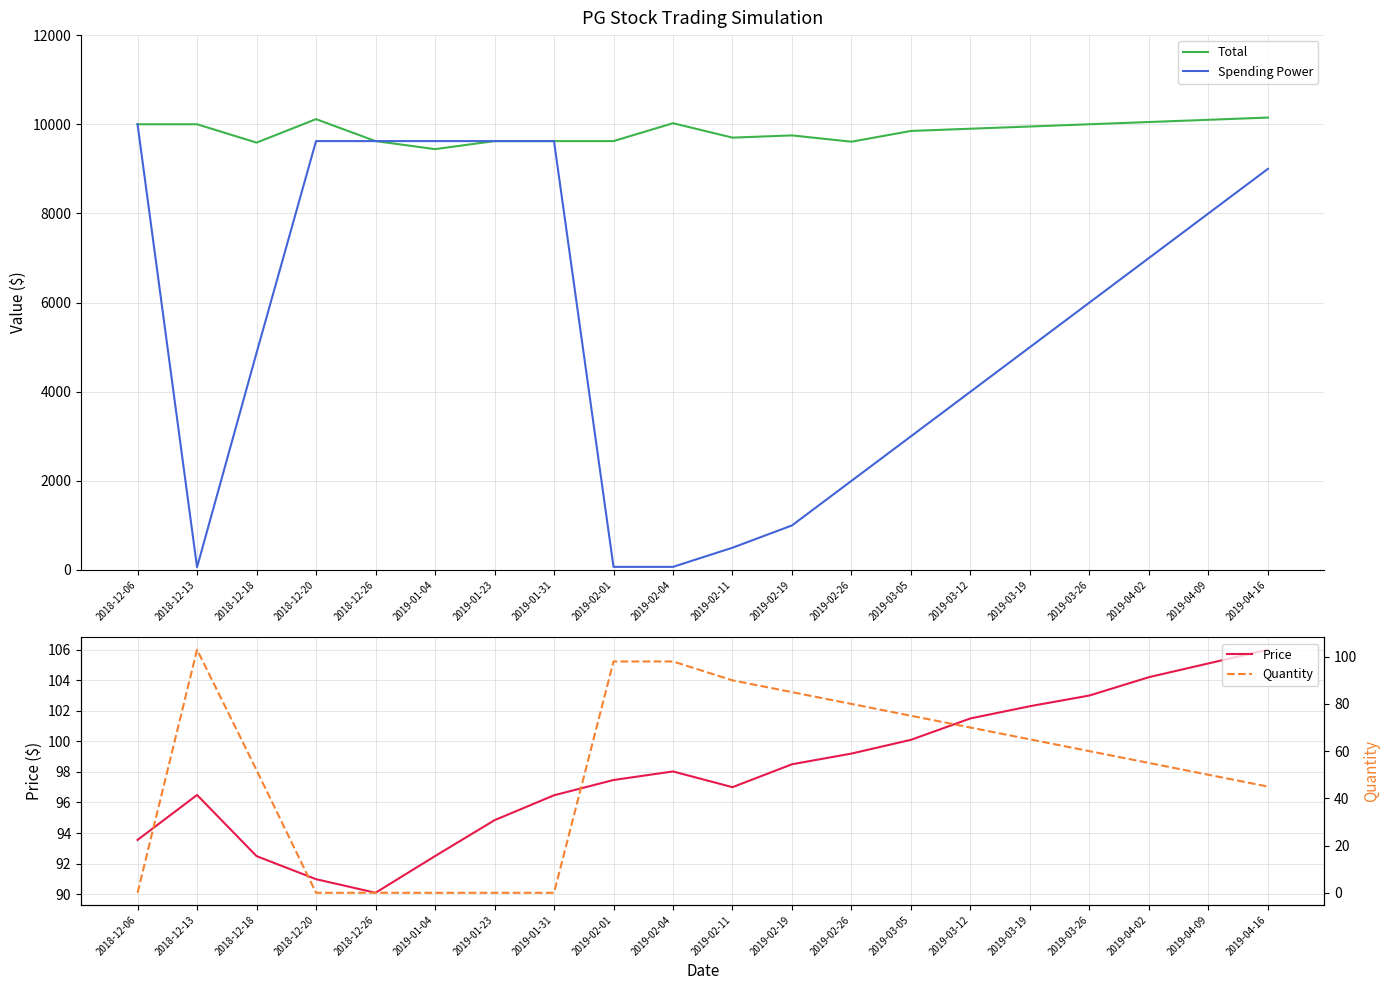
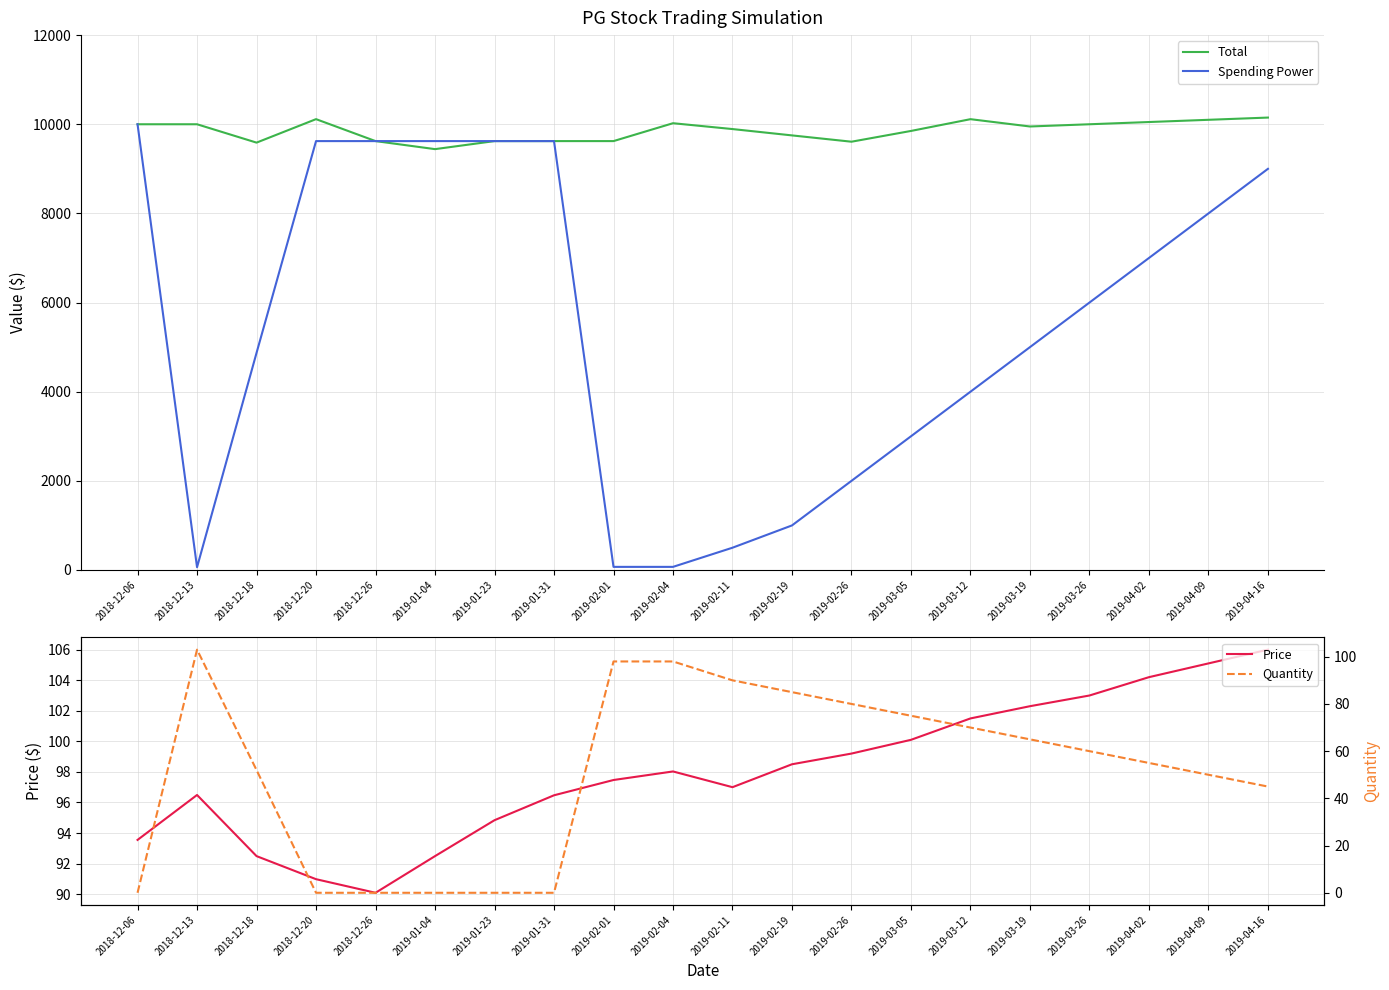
PG Stock Trading Simulation, Total, 2019-02-11: 9700 -> 9900
PG Stock Trading Simulation, Total, 2019-03-12: 9900 -> 10100
